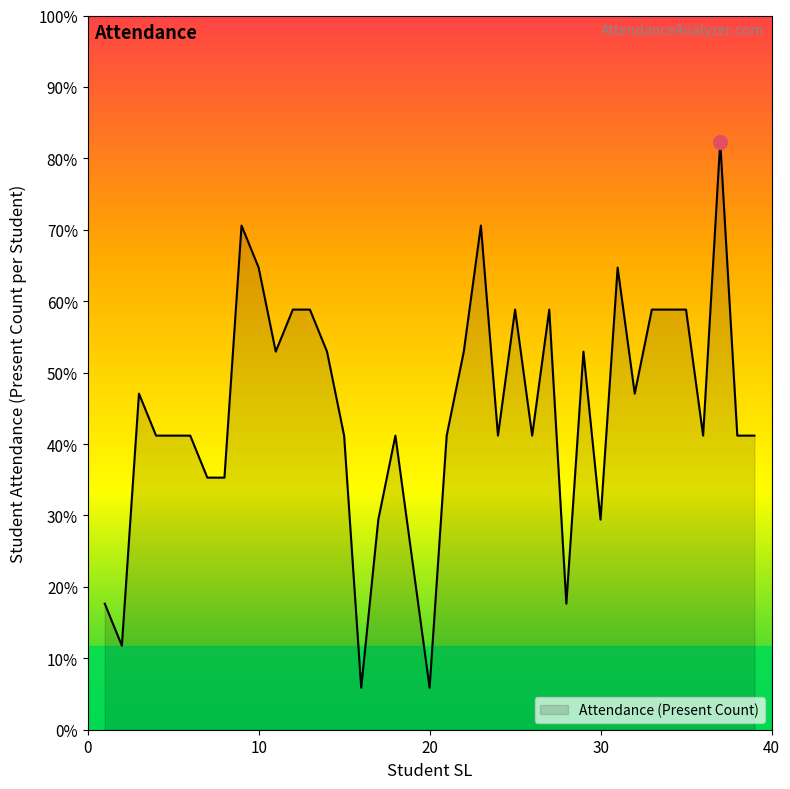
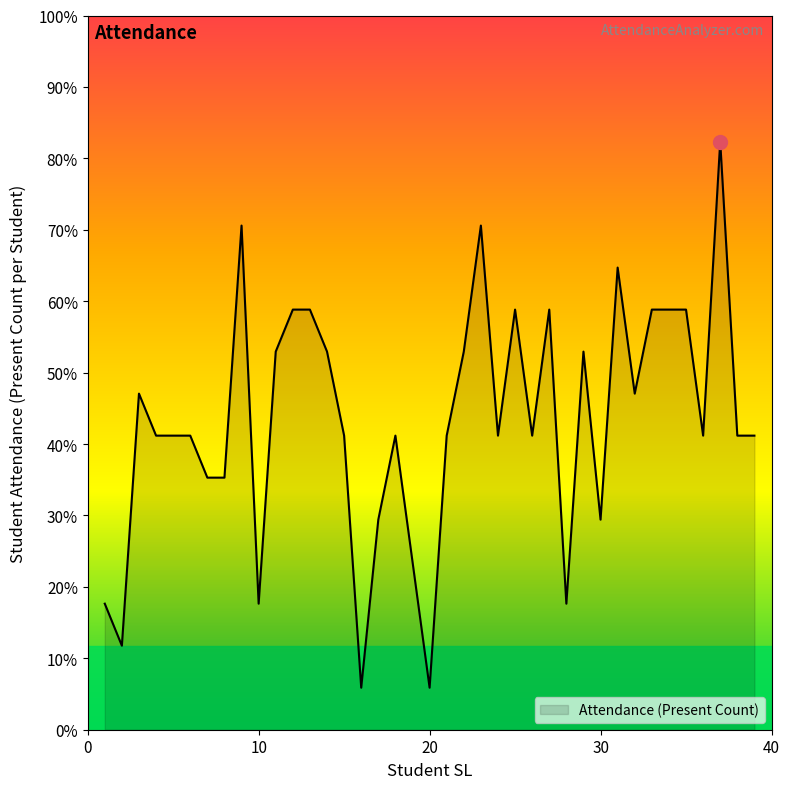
Attendance (Present Count), 10: 65% -> 18%
